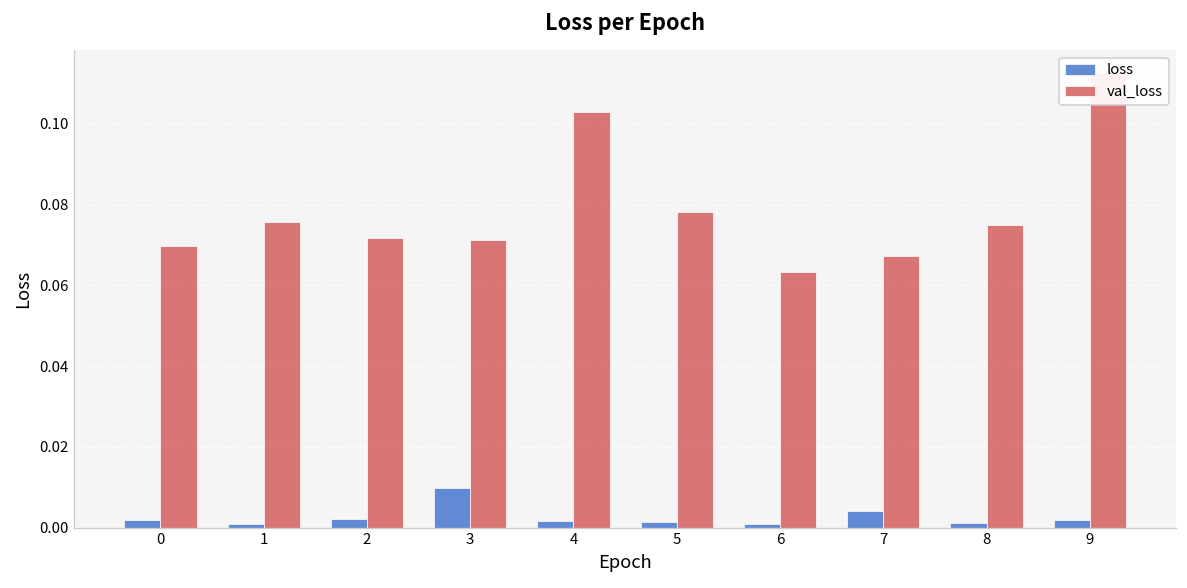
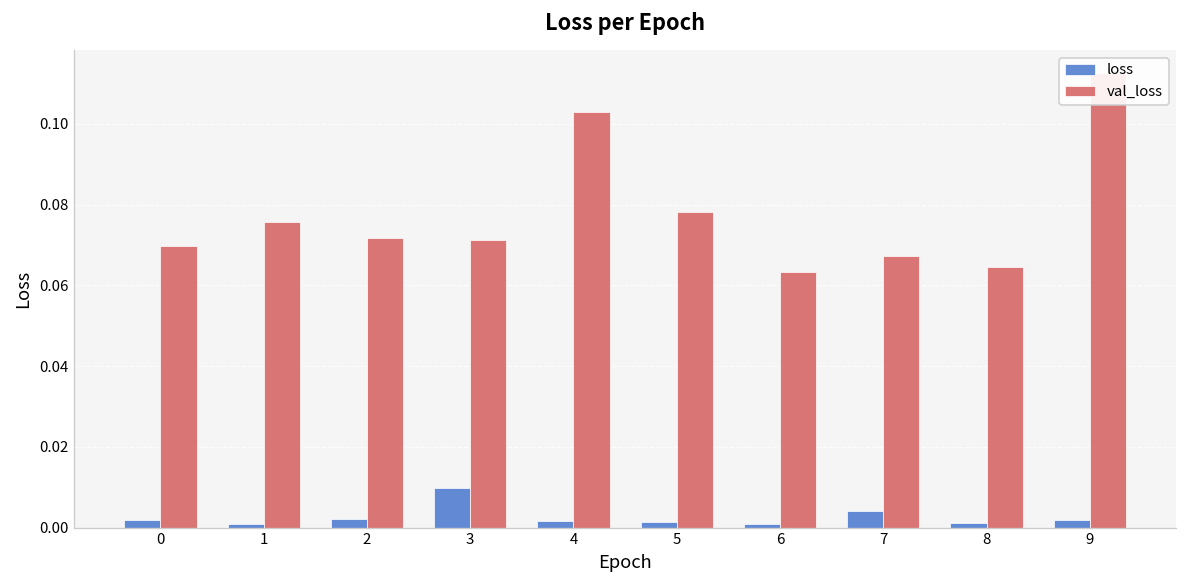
val_loss, 8: 0.075 -> 0.065
